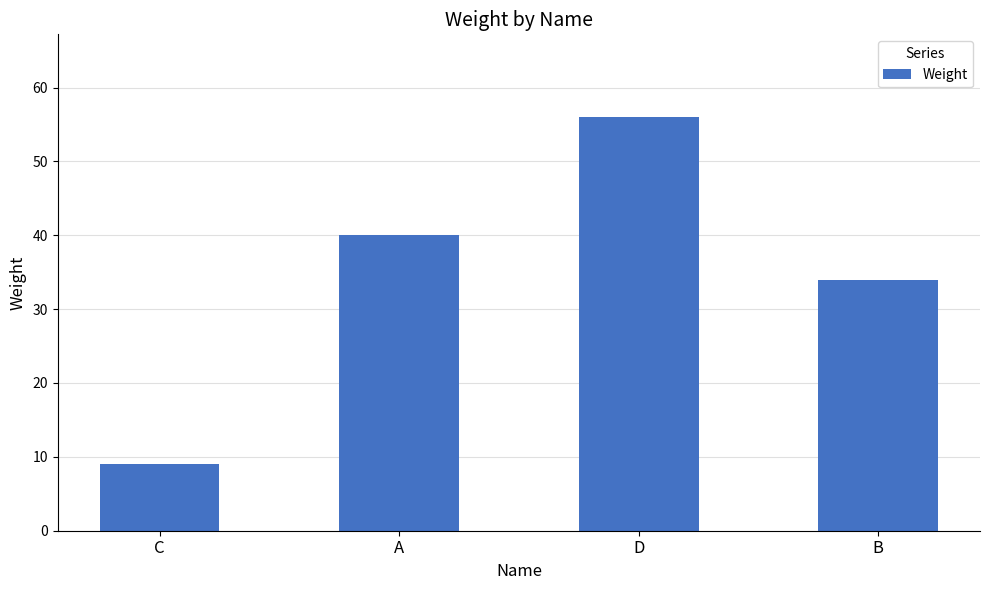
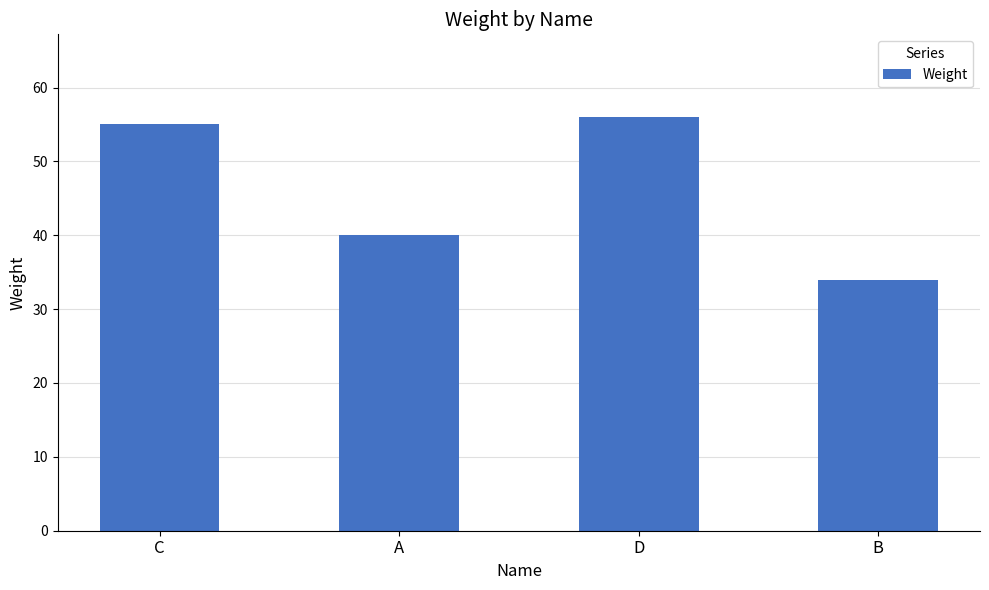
C: 9 -> 55
